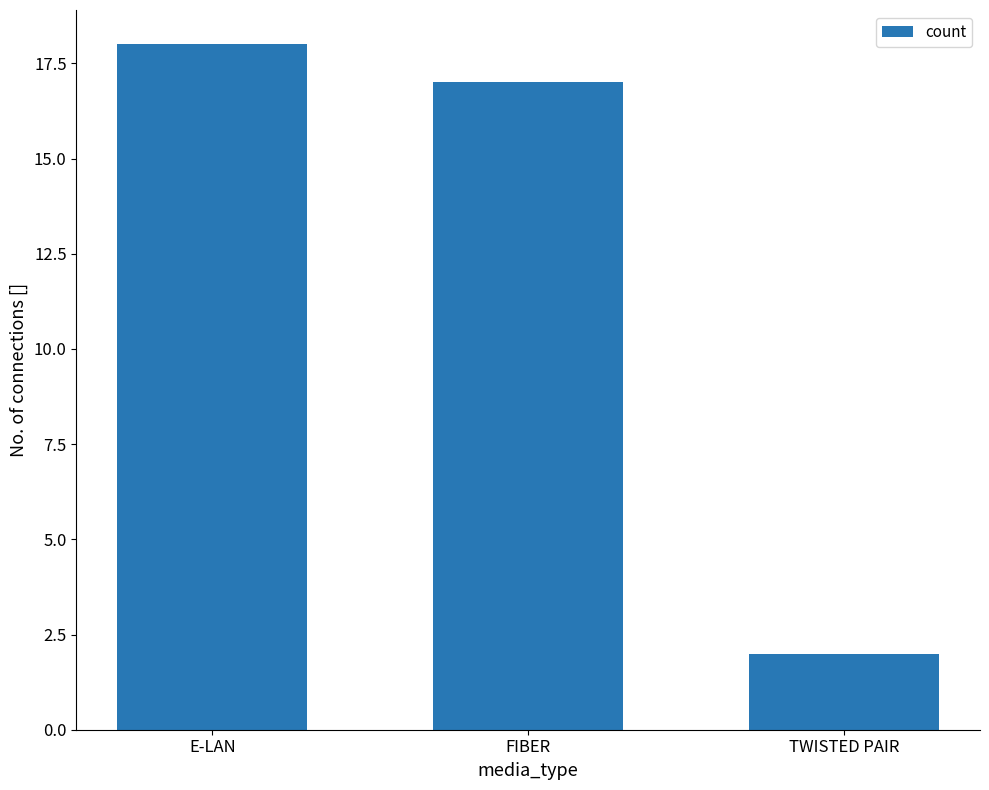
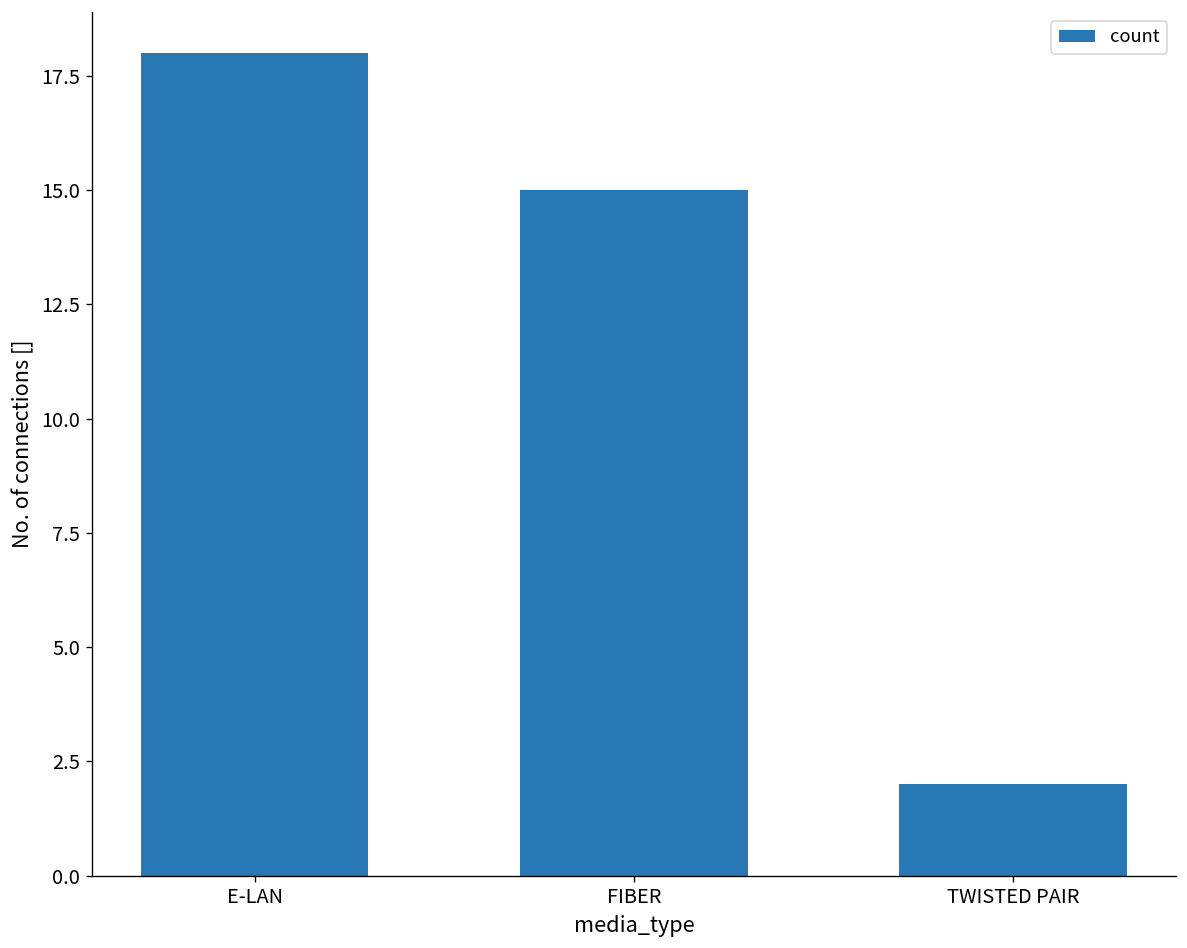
FIBER: 17 -> 15
